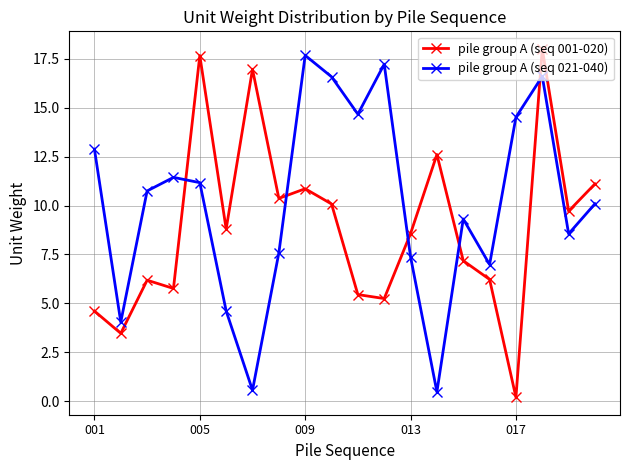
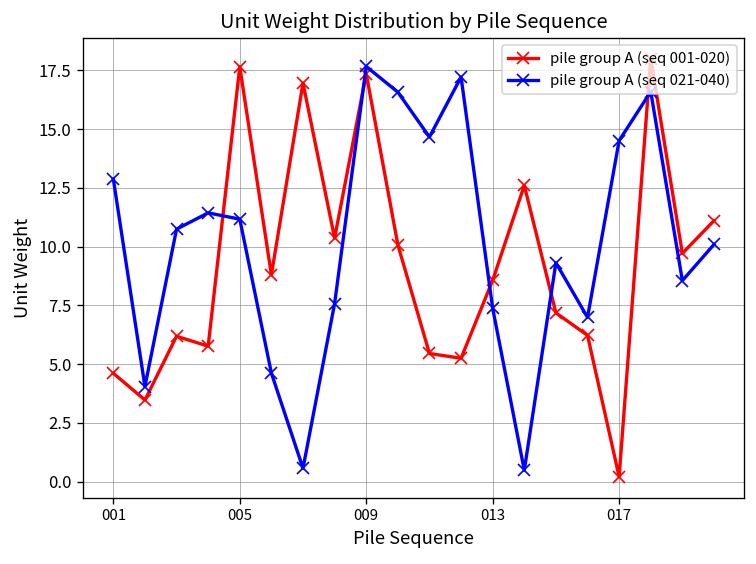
pile group A (seq 001-020), 009: 10.9 -> 17.4
